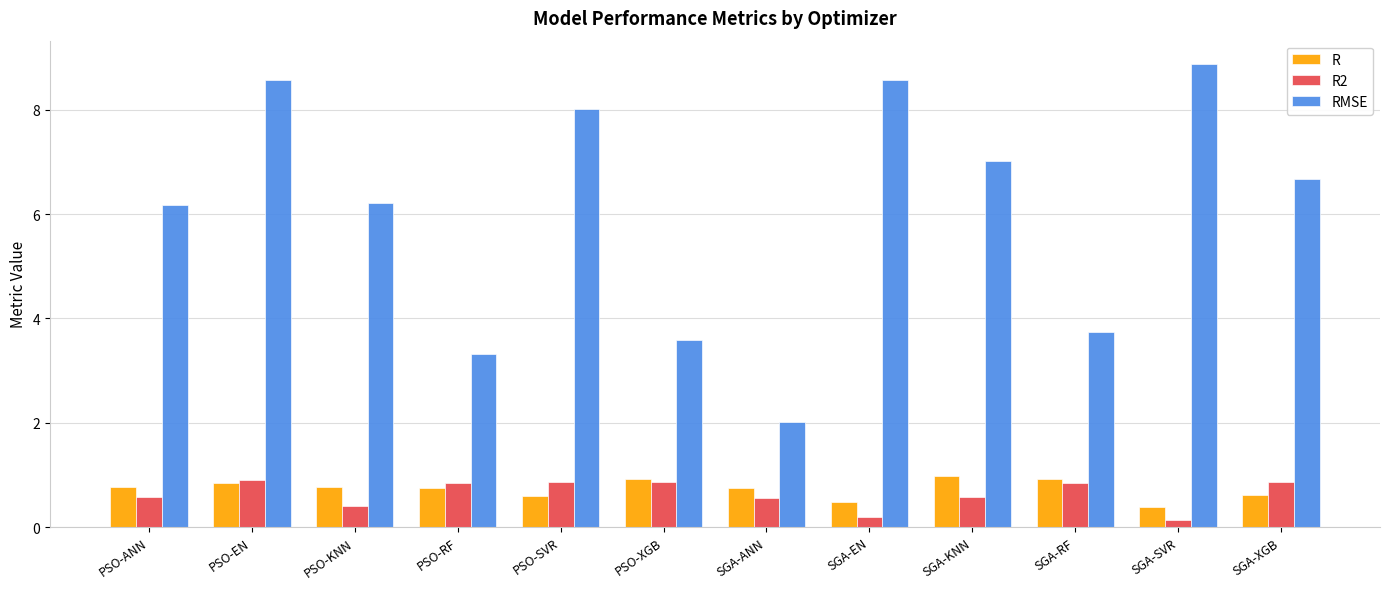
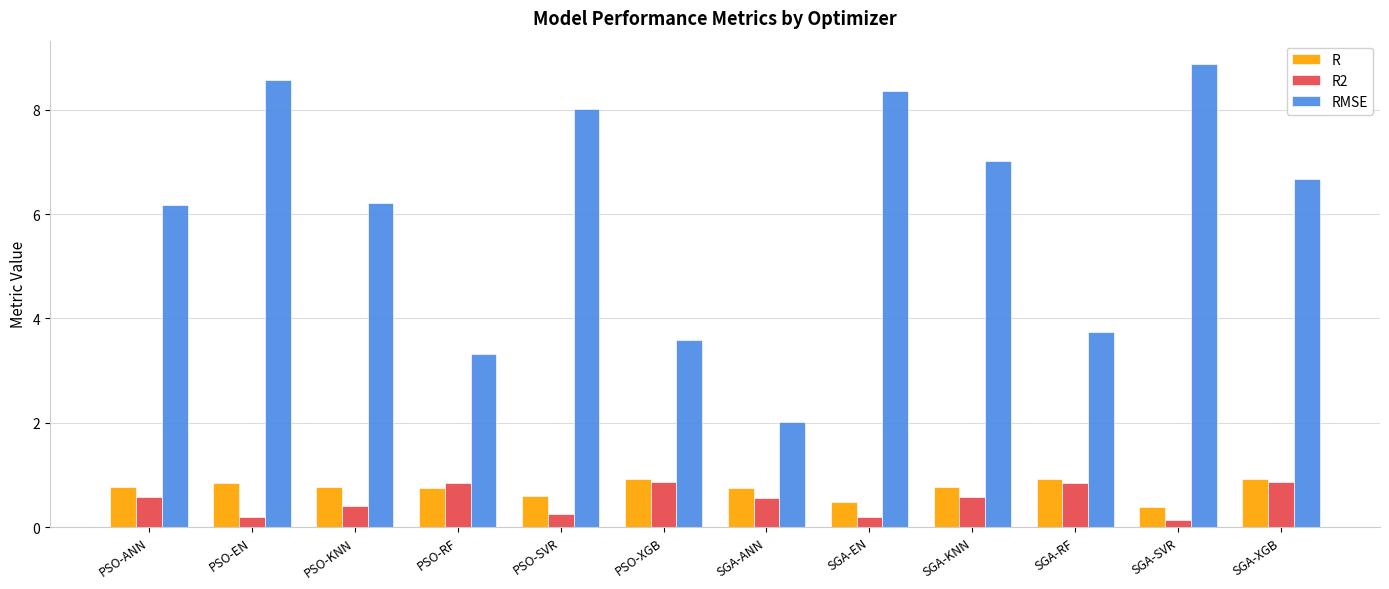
R2, PSO-EN: 0.9 -> 0.2
R2, PSO-SVR: 0.9 -> 0.3
RMSE, SGA-EN: 8.6 -> 8.4
R, SGA-KNN: 1.0 -> 0.8
R, SGA-XGB: 0.6 -> 0.9
